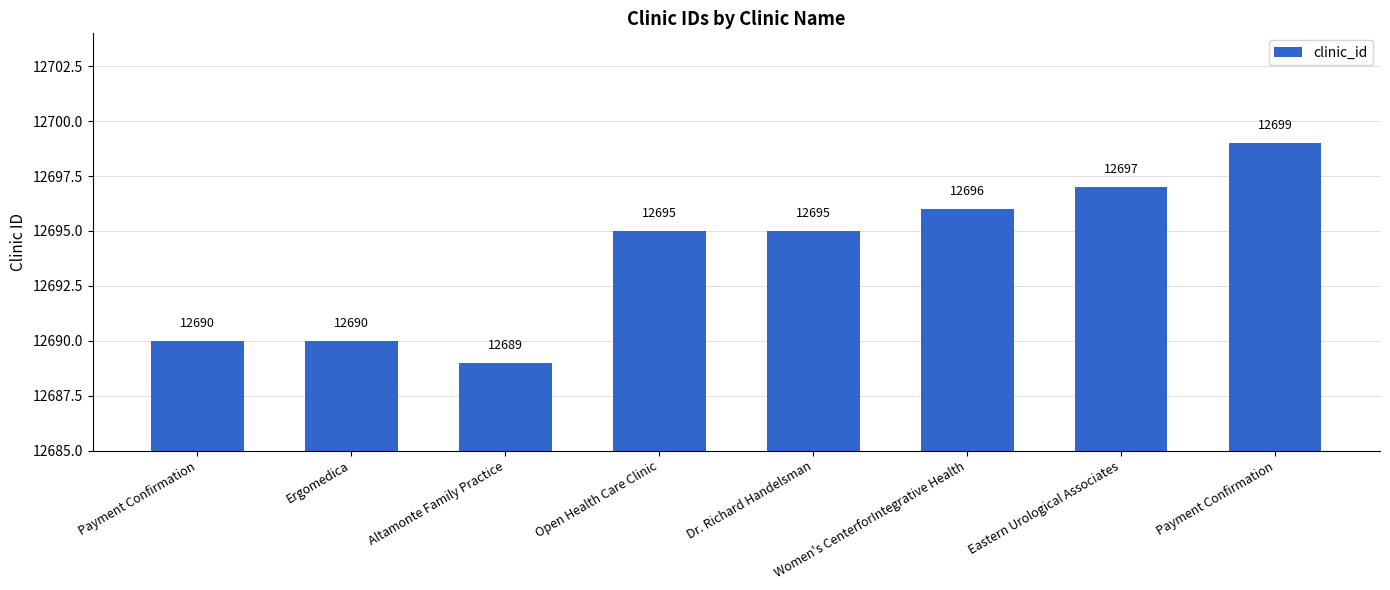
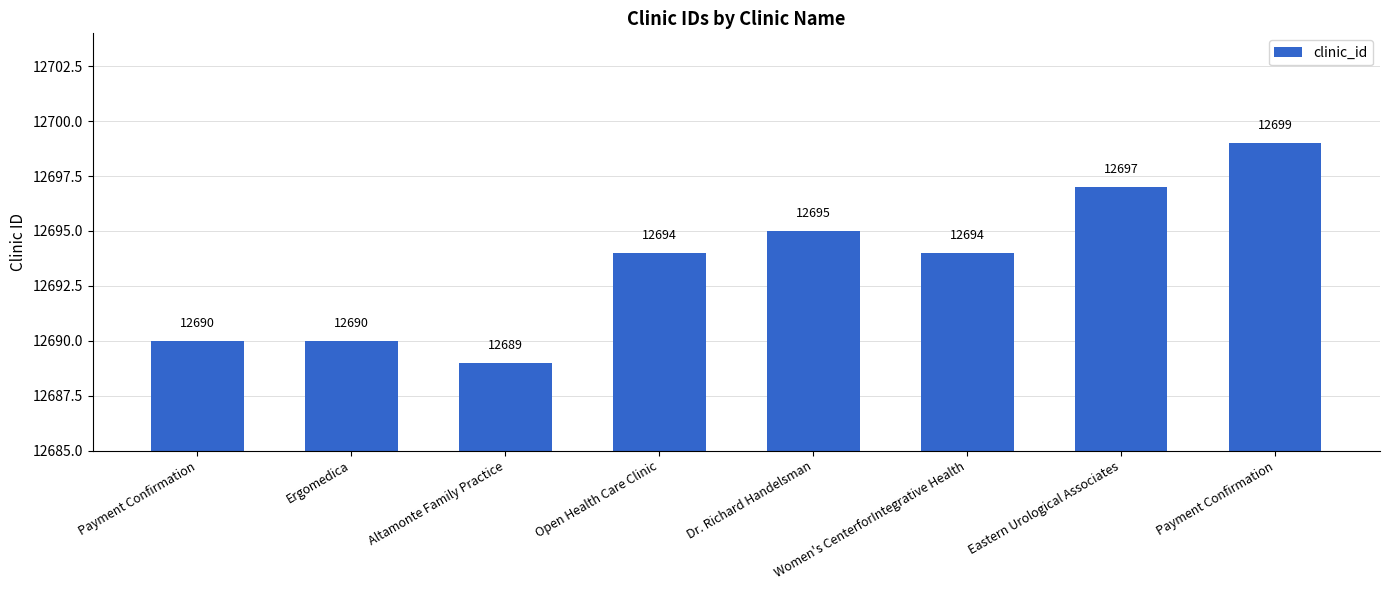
Open Health Care Clinic: 12695 -> 12694
Women's CenterforIntegrative Health: 12696 -> 12694
